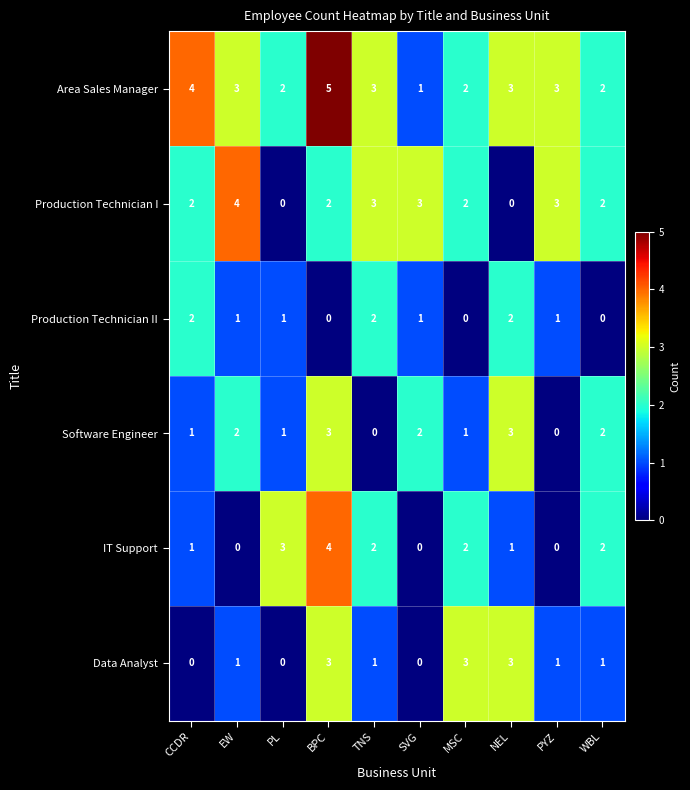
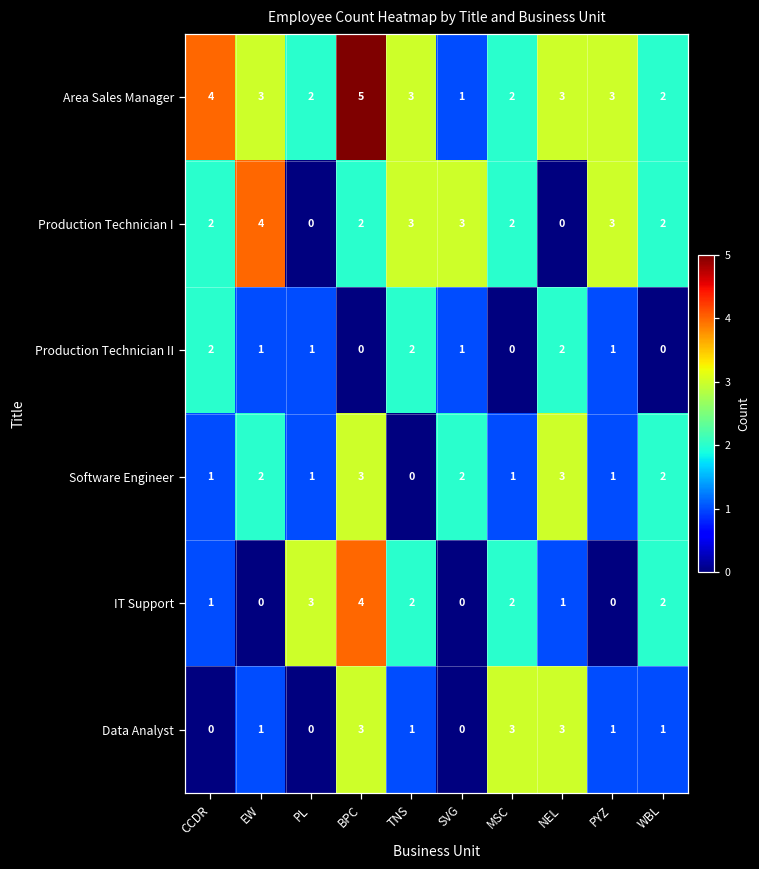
Software Engineer, PYZ: 0 -> 1
